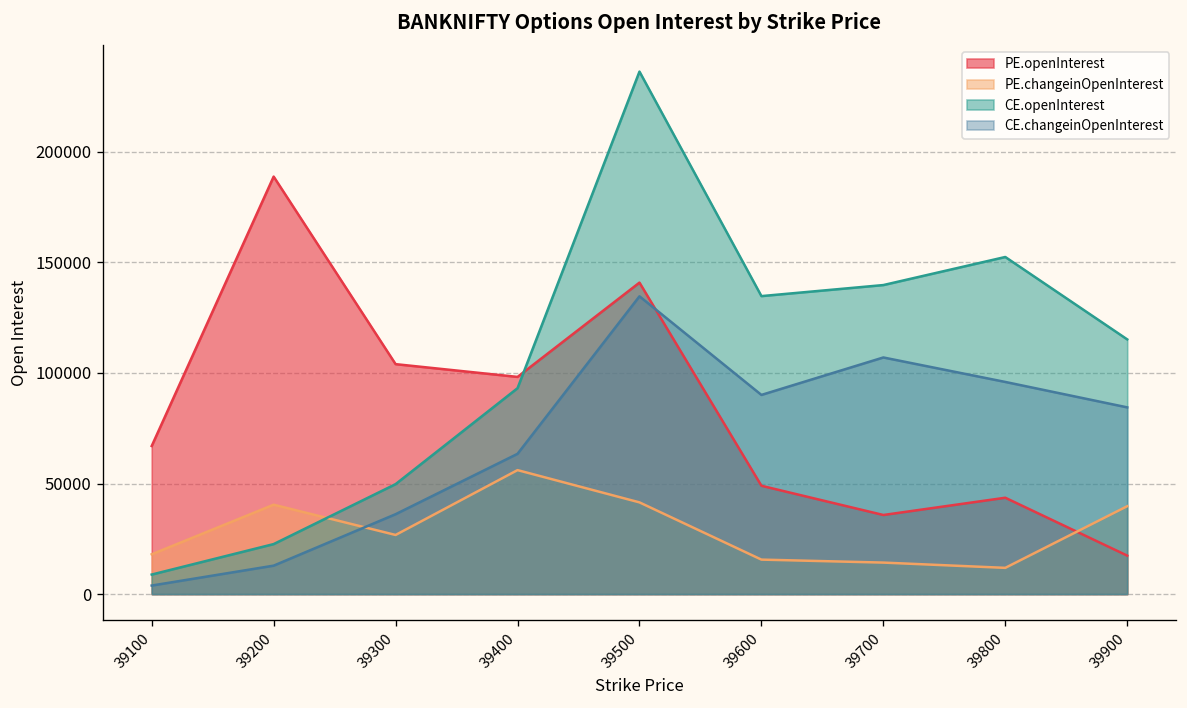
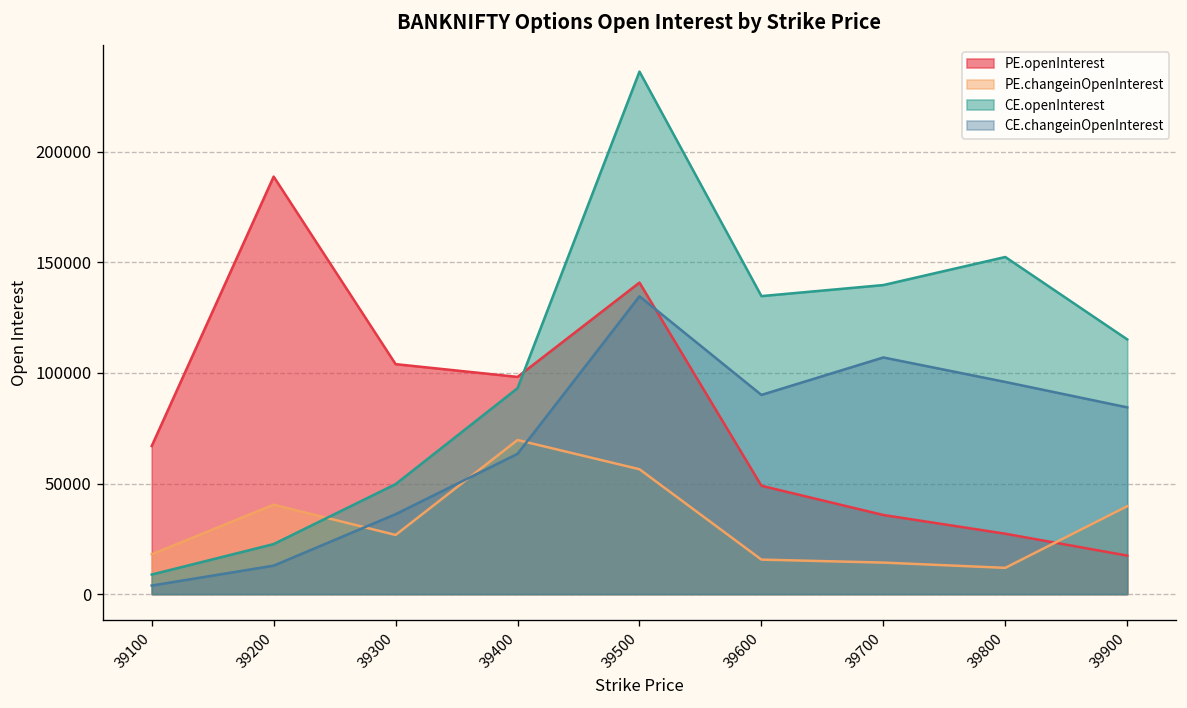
PE.changeinOpenInterest, 39400: 56000 -> 70000
PE.changeinOpenInterest, 39500: 41000 -> 56000
PE.openInterest, 39800: 44000 -> 27000
